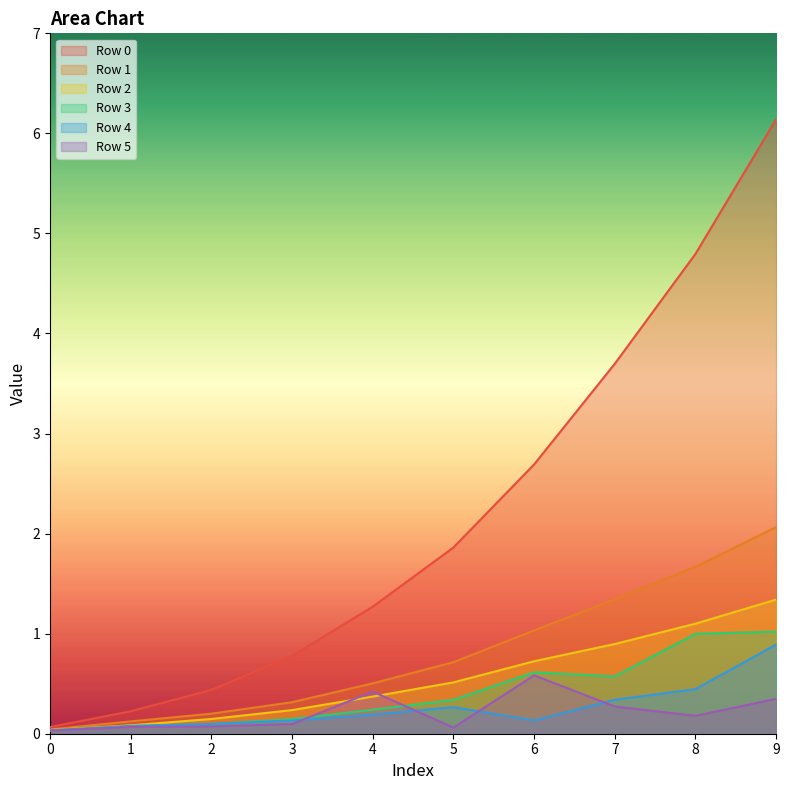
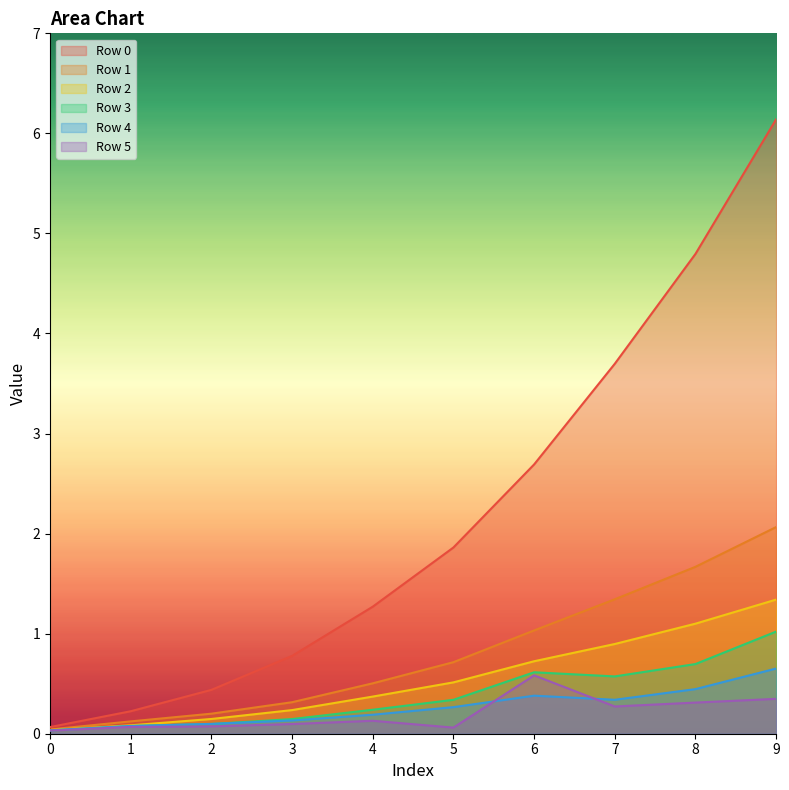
Row 5, 4: 0.42 -> 0.13
Row 4, 6: 0.13 -> 0.38
Row 3, 8: 1.00 -> 0.70
Row 5, 8: 0.18 -> 0.31
Row 4, 9: 0.89 -> 0.65
